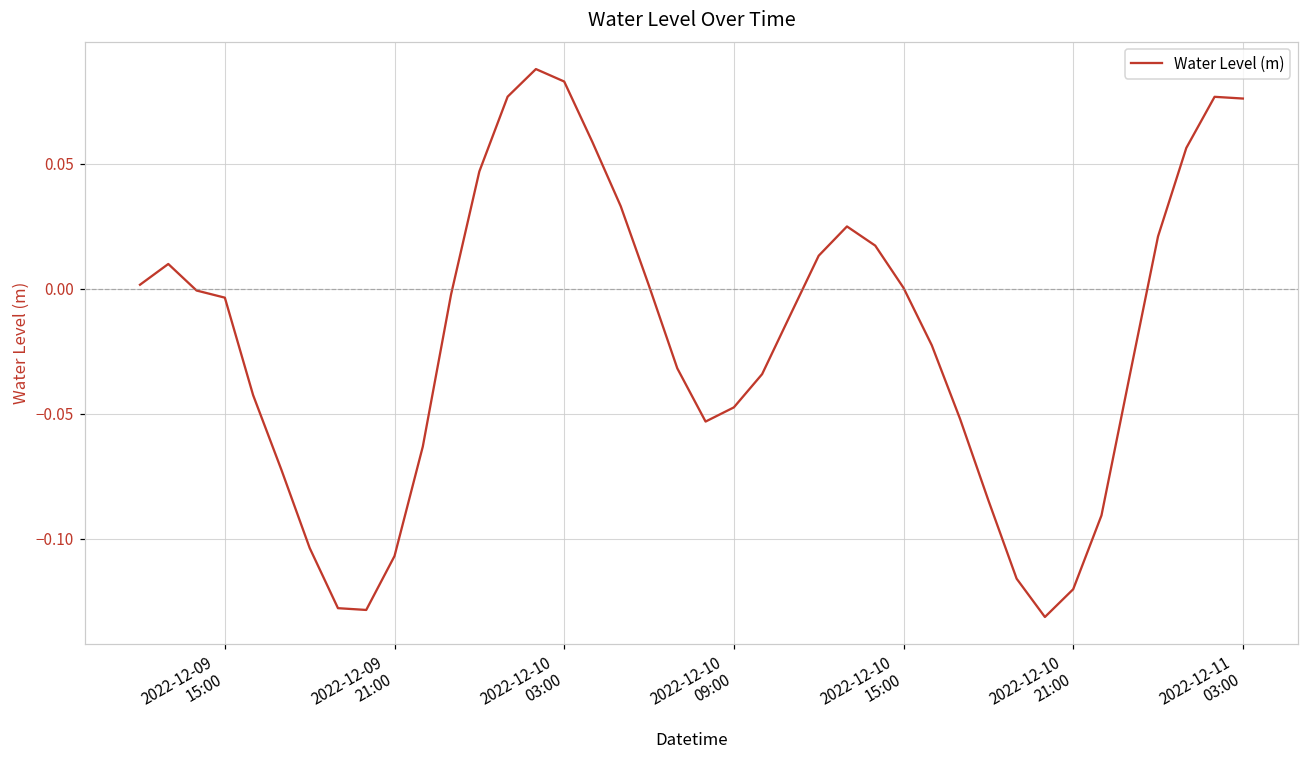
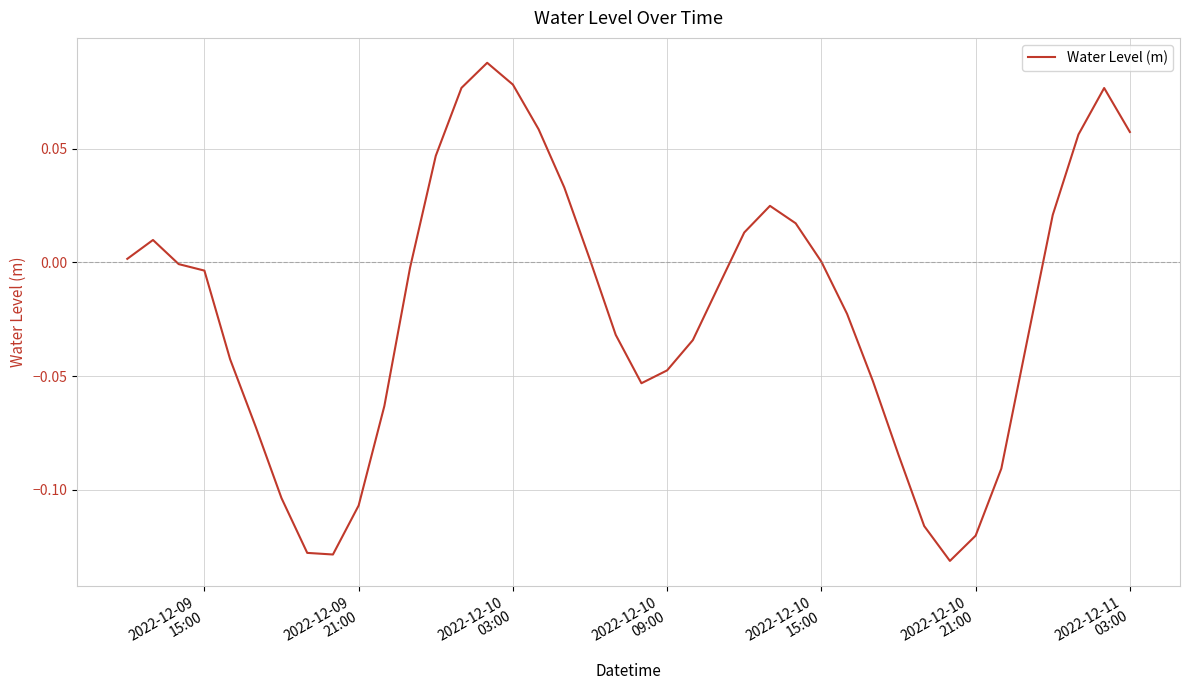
2022-12-10 03:00: 0.083 -> 0.078
2022-12-11 03:00: 0.076 -> 0.057
